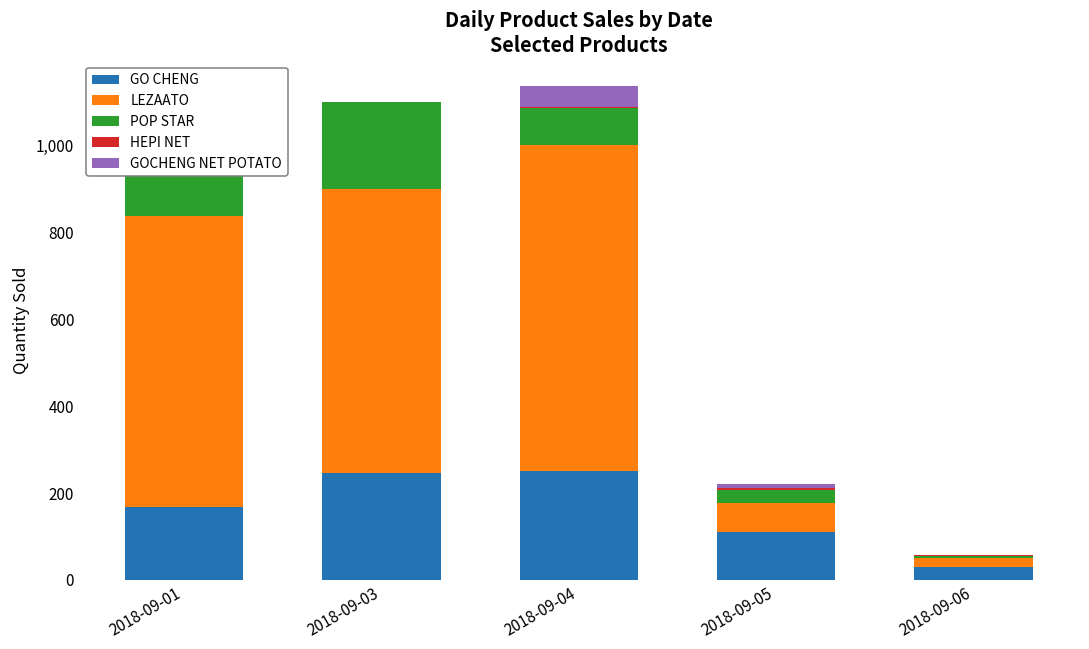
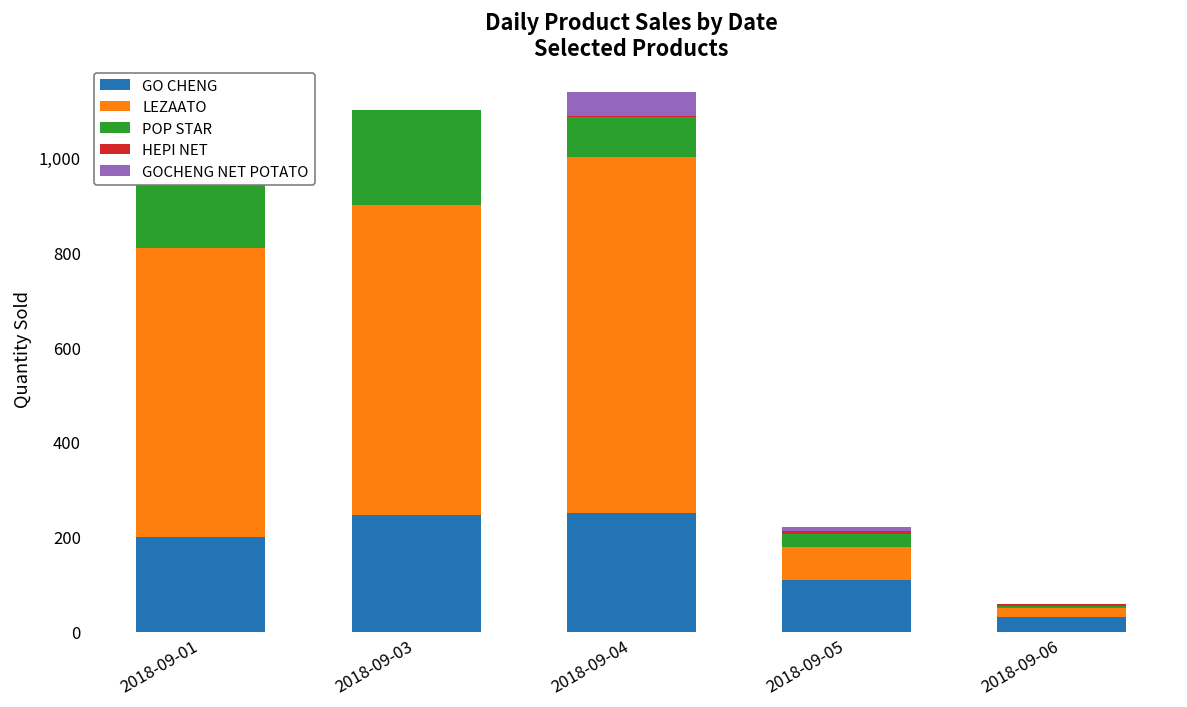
GO CHENG, 2018-09-01: 170 -> 200
LEZAATO, 2018-09-01: 670 -> 610
